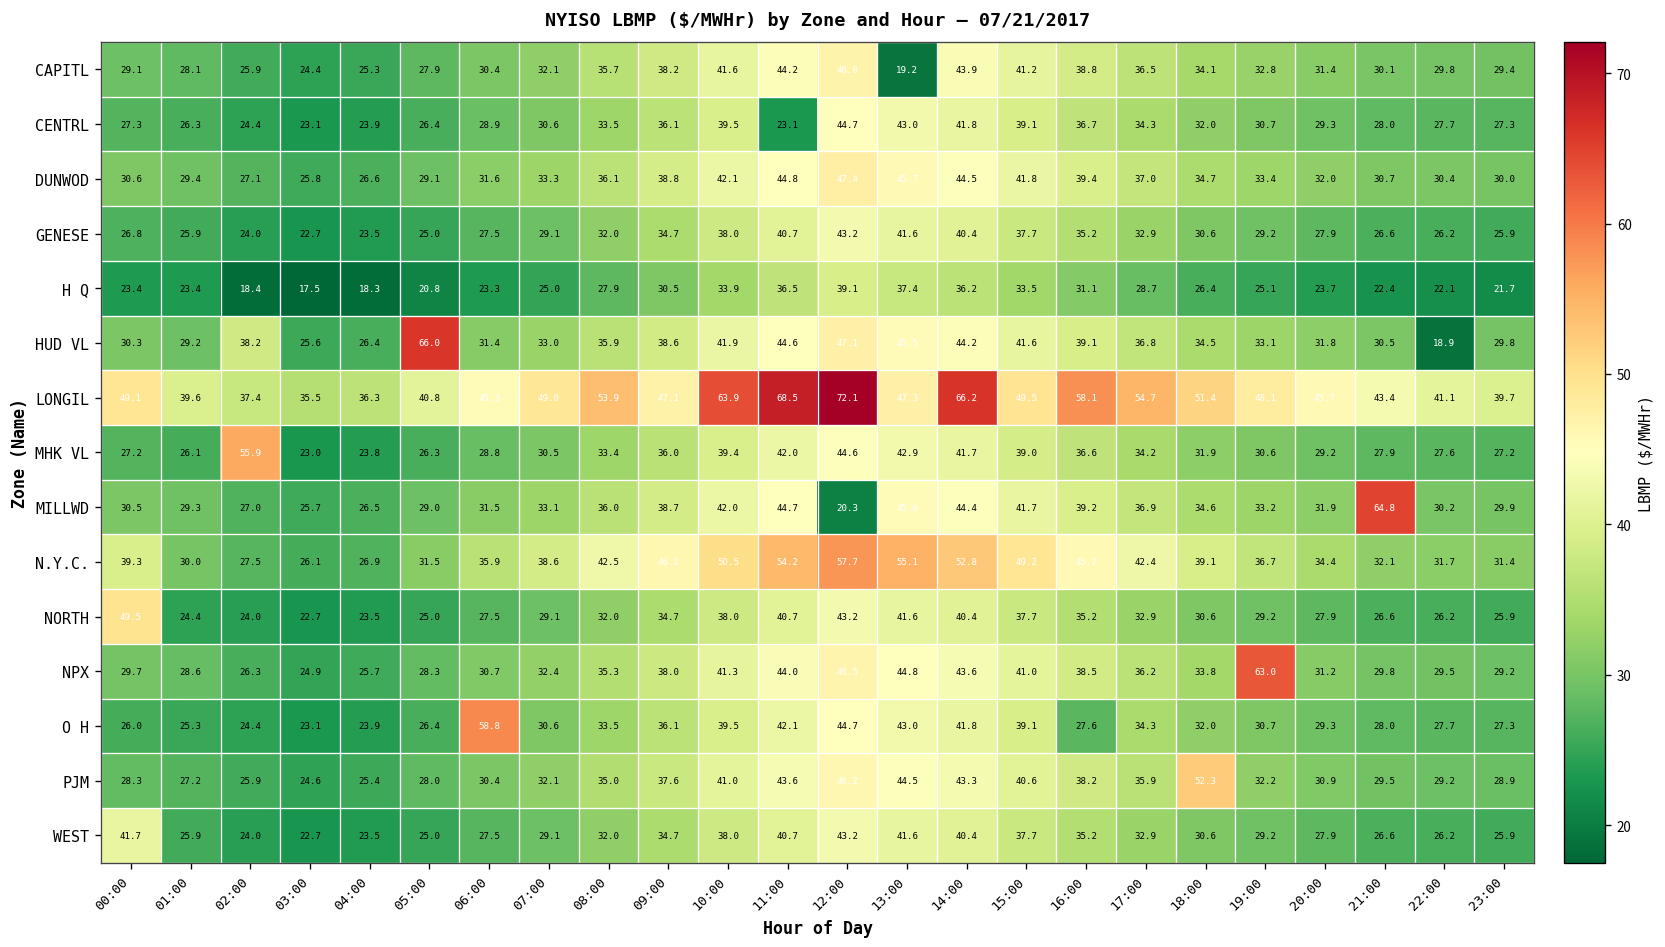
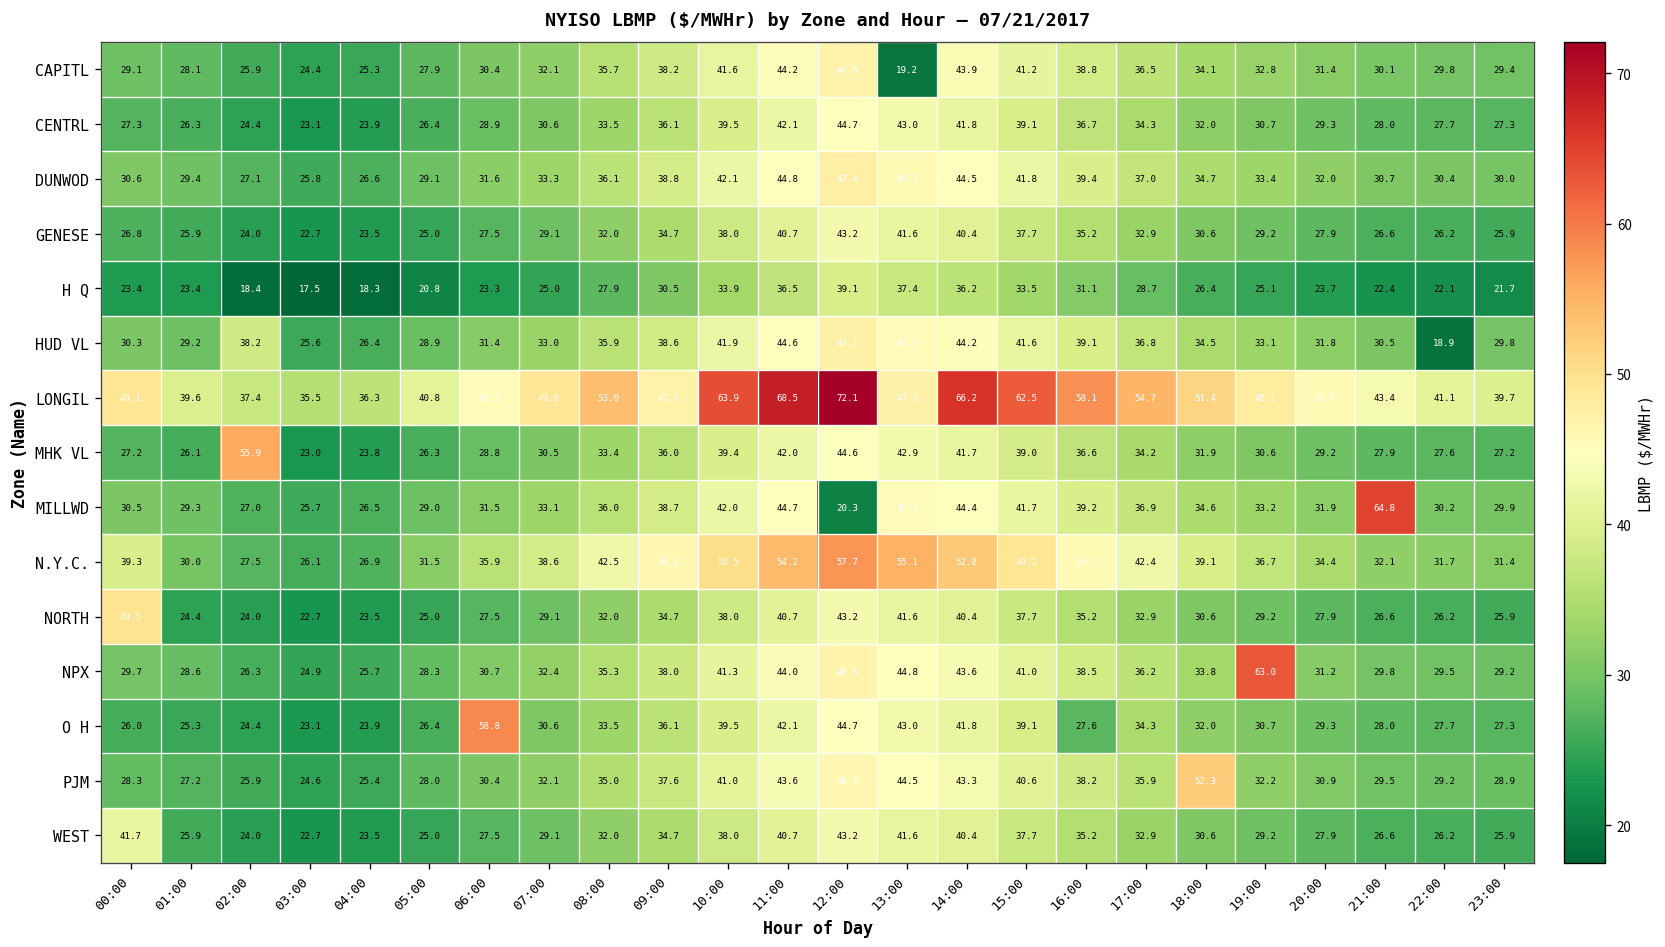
CENTRL, 11:00: 23.1 -> 42.1
HUD VL, 05:00: 66.0 -> 28.9
LONGIL, 15:00: 49.5 -> 62.5
